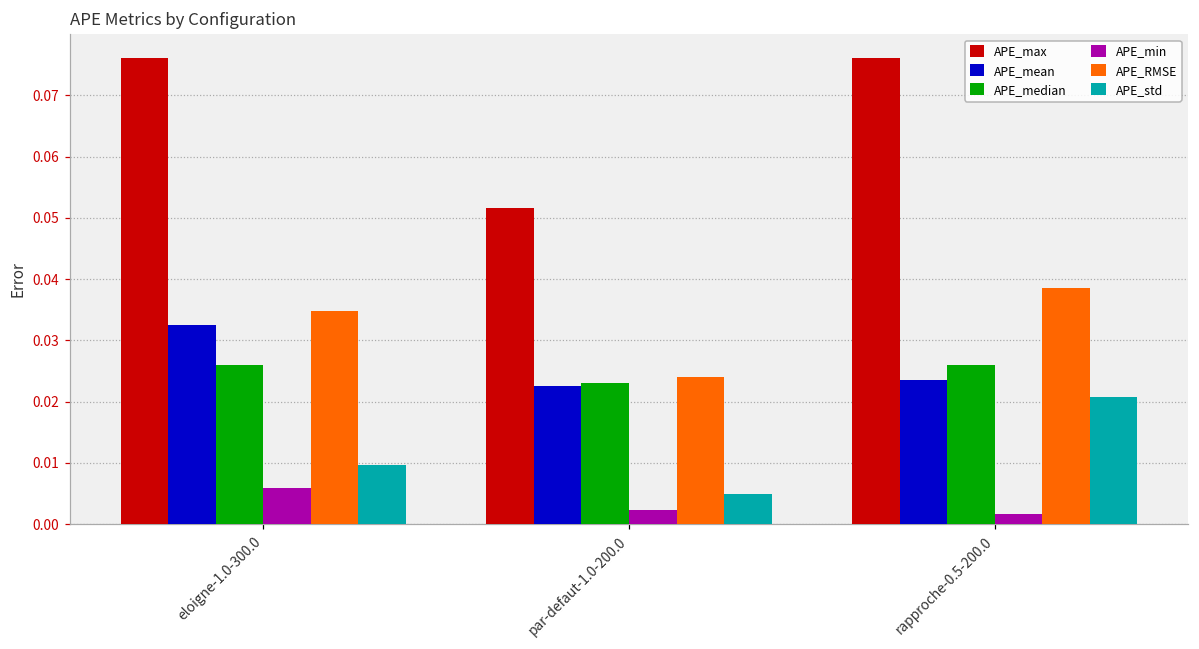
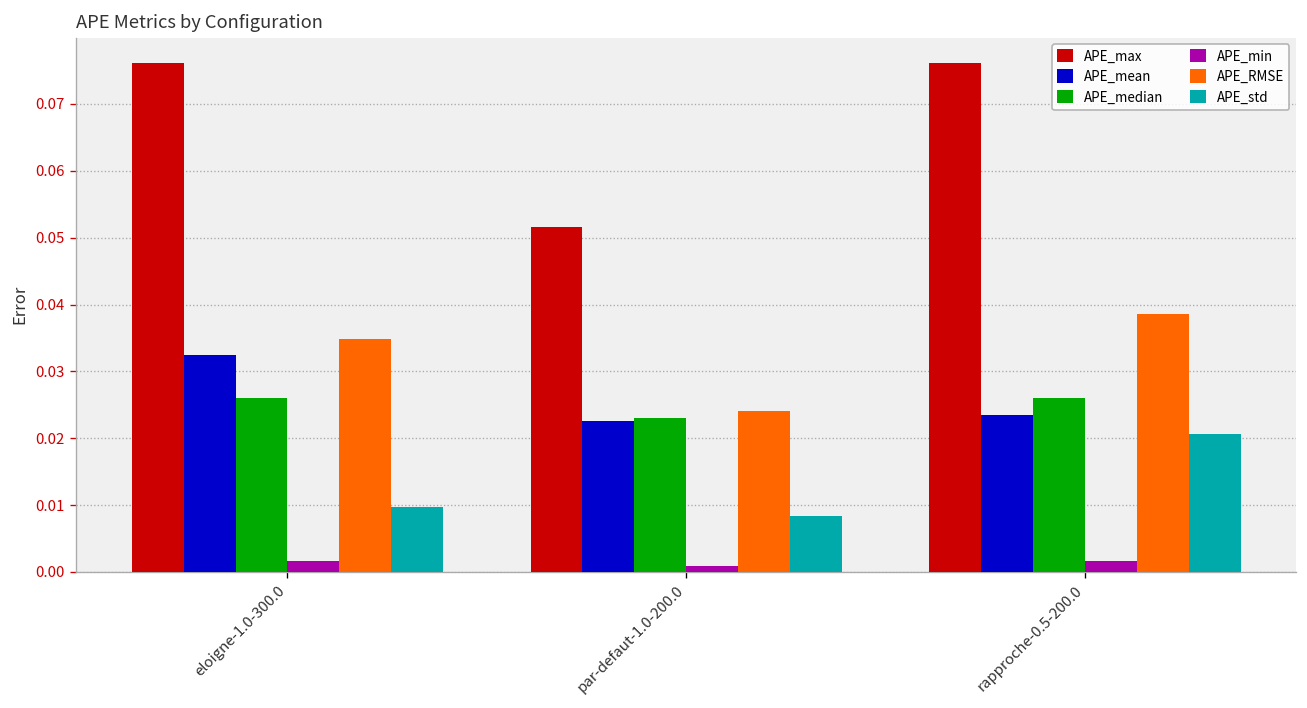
APE_min, eloigne-1.0-300.0: 0.006 -> 0.002
APE_min, par-defaut-1.0-200.0: 0.002 -> 0.001
APE_std, par-defaut-1.0-200.0: 0.005 -> 0.008
